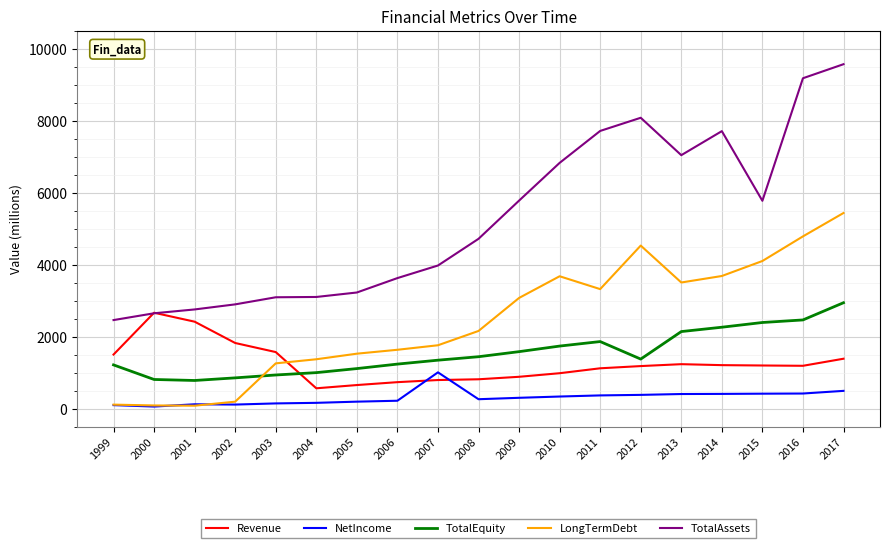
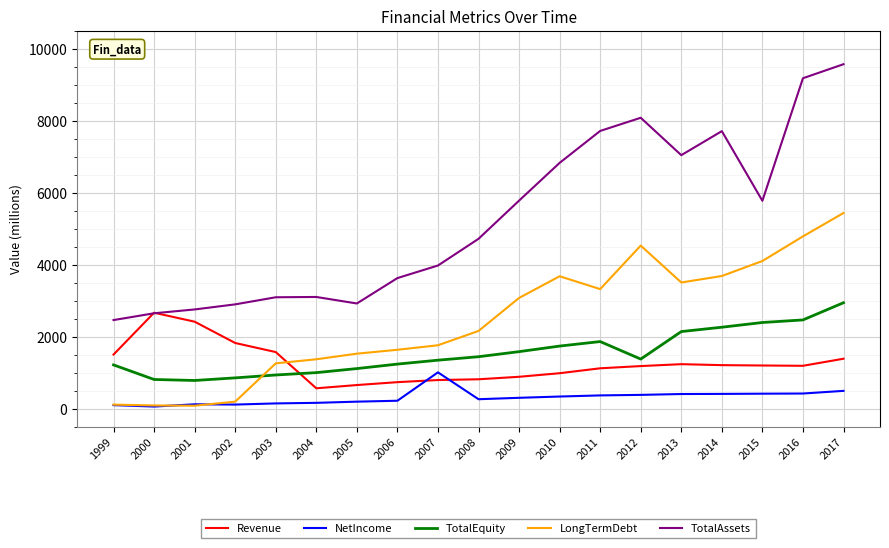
TotalAssets, 2005: 3200 -> 2900
